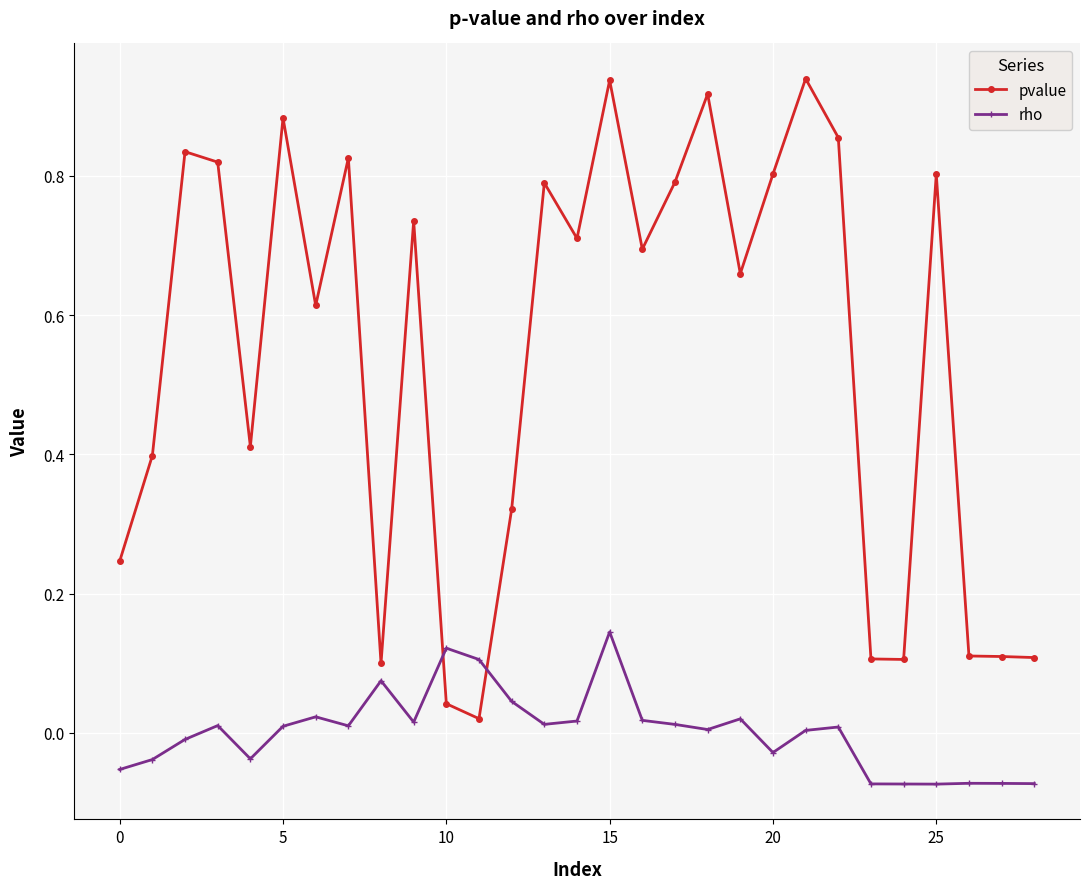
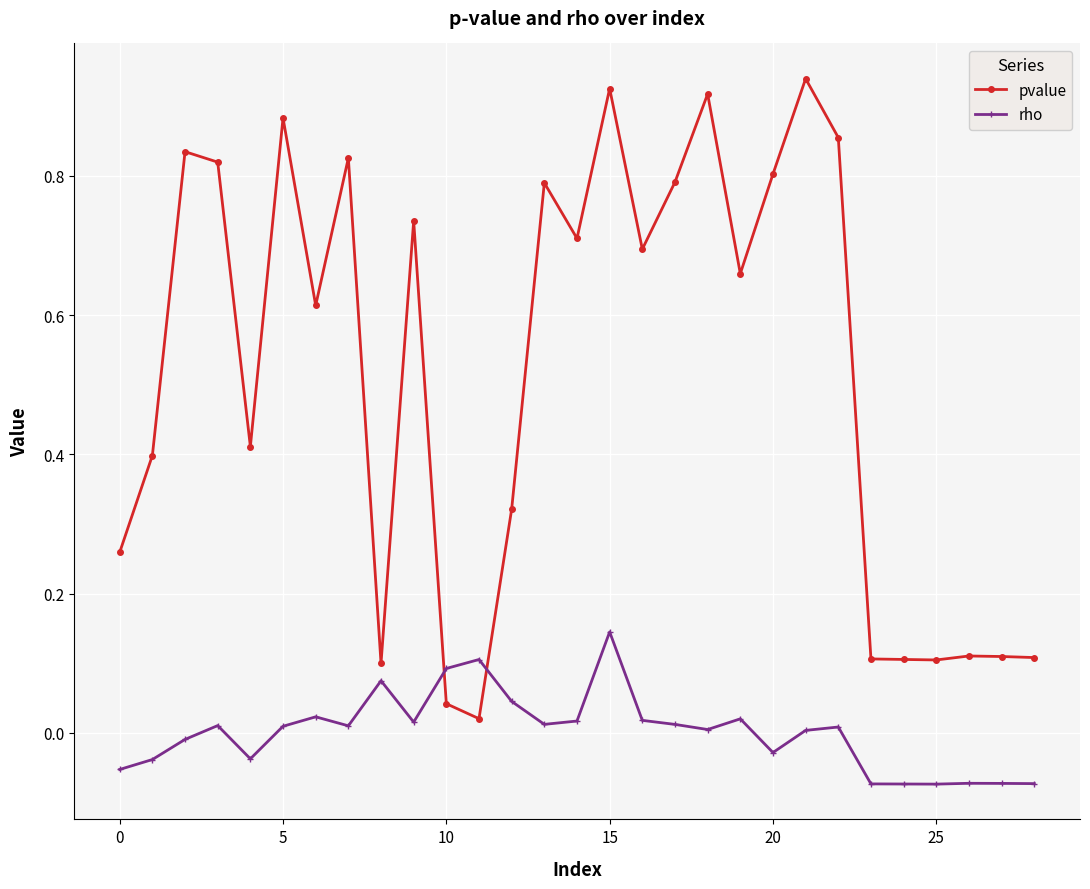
pvalue, 0: 0.25 -> 0.26
rho, 10: 0.12 -> 0.09
pvalue, 15: 0.94 -> 0.93
pvalue, 25: 0.80 -> 0.10
